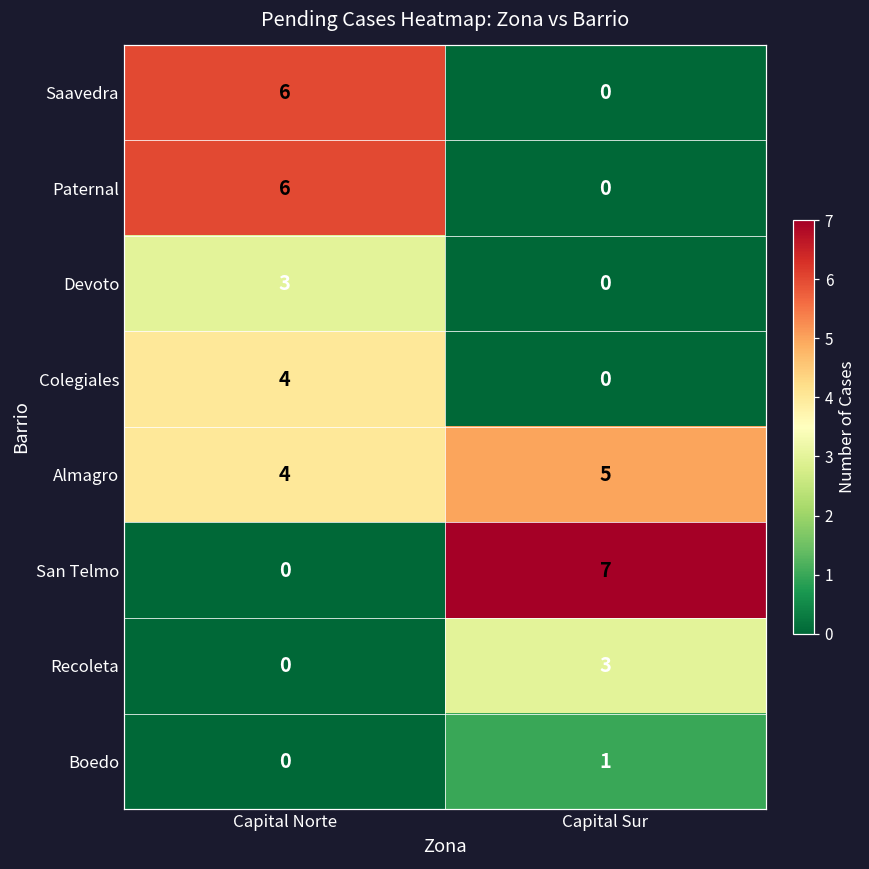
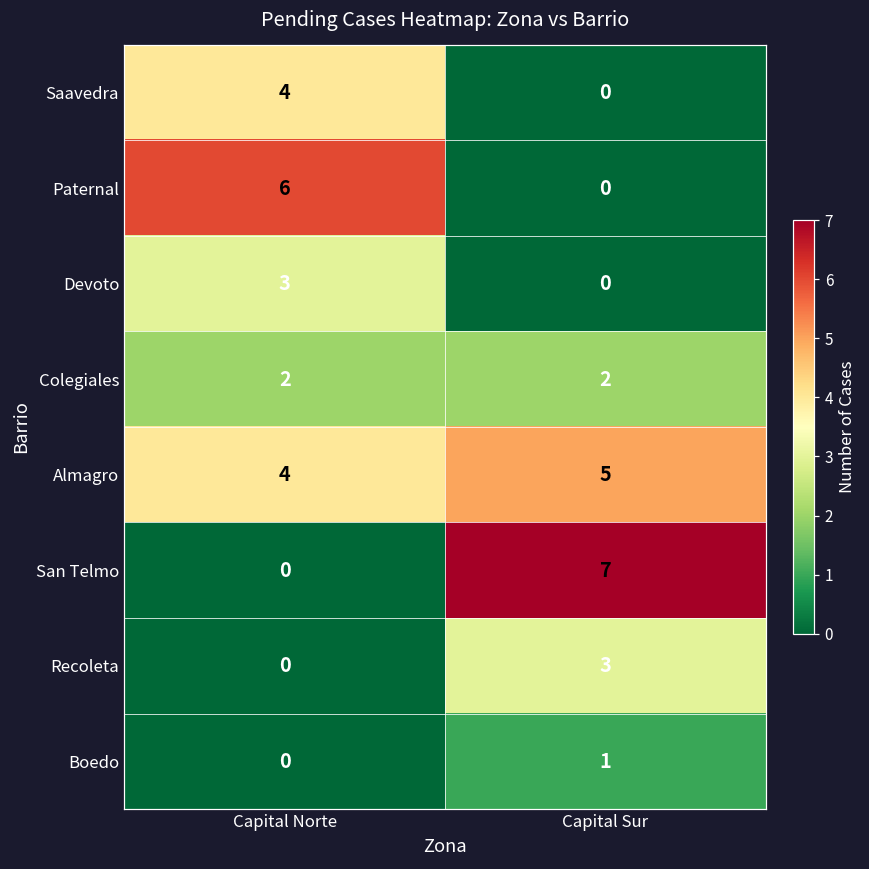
Saavedra, Capital Norte: 6 -> 4
Colegiales, Capital Norte: 4 -> 2
Colegiales, Capital Sur: 0 -> 2
